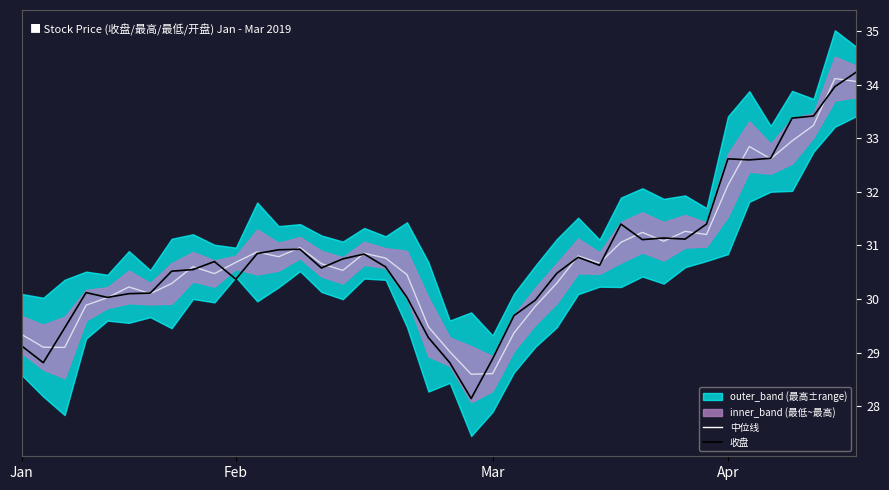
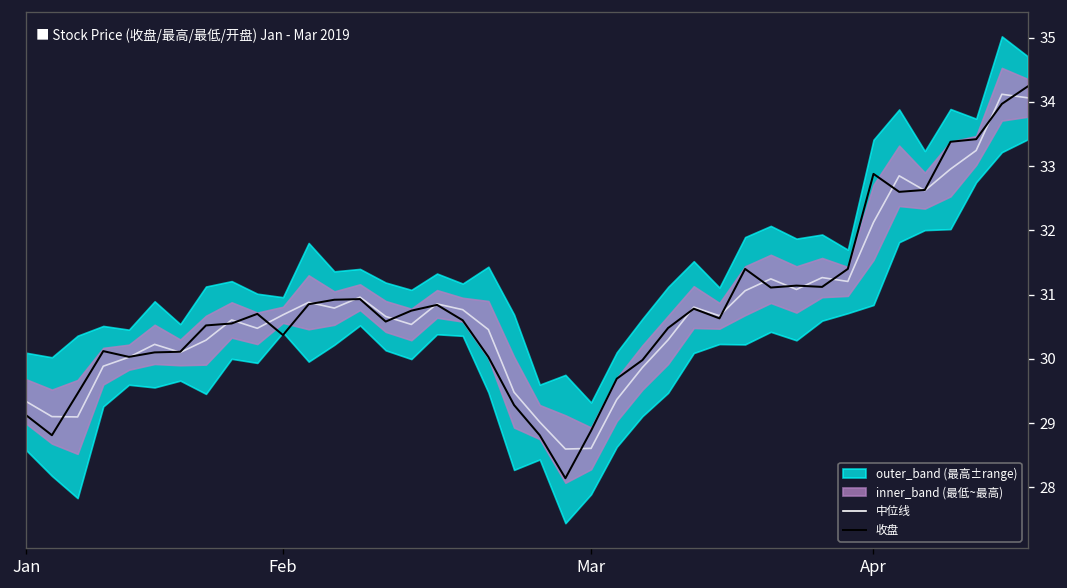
收盘, Apr: 32.6 -> 32.9
